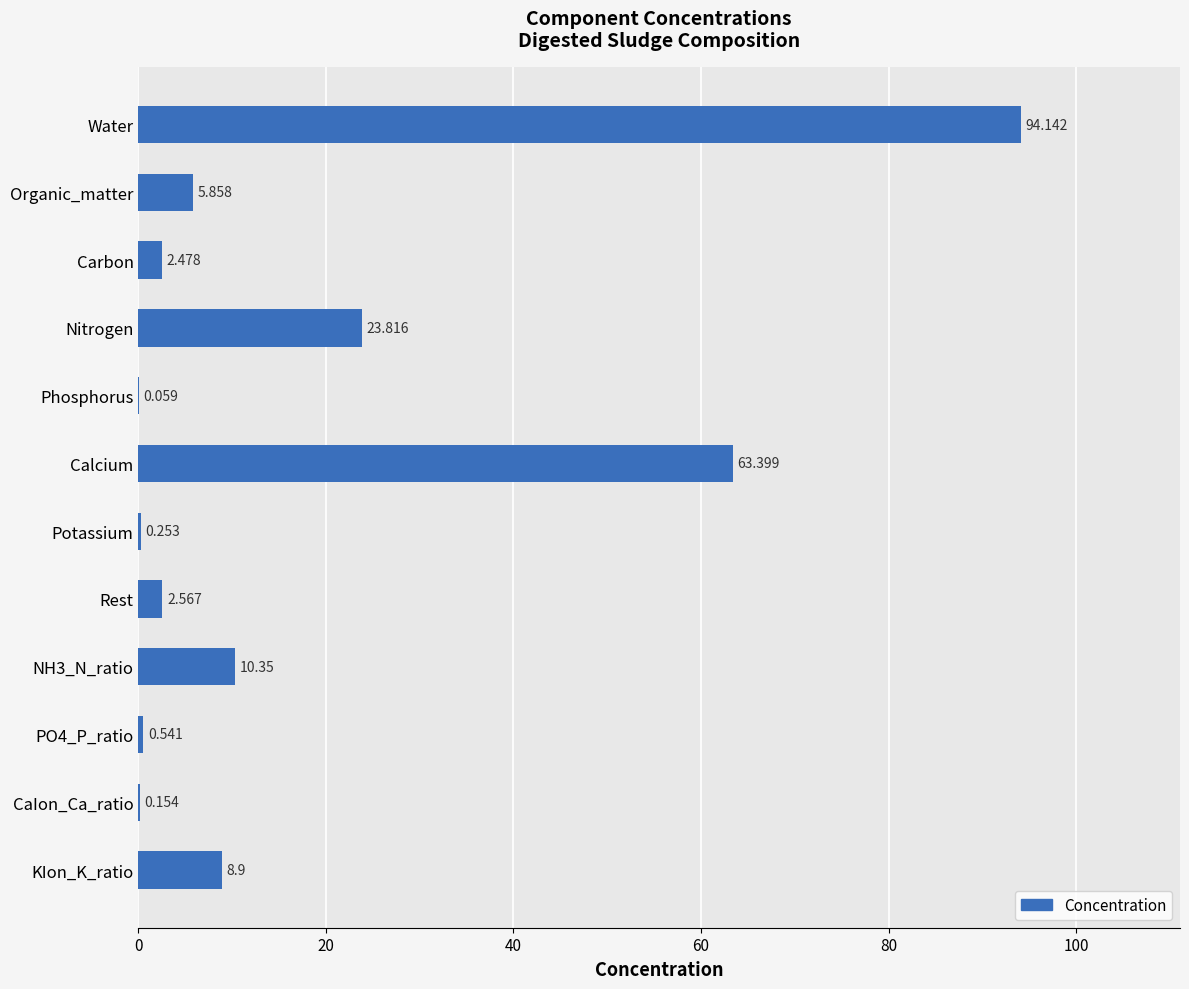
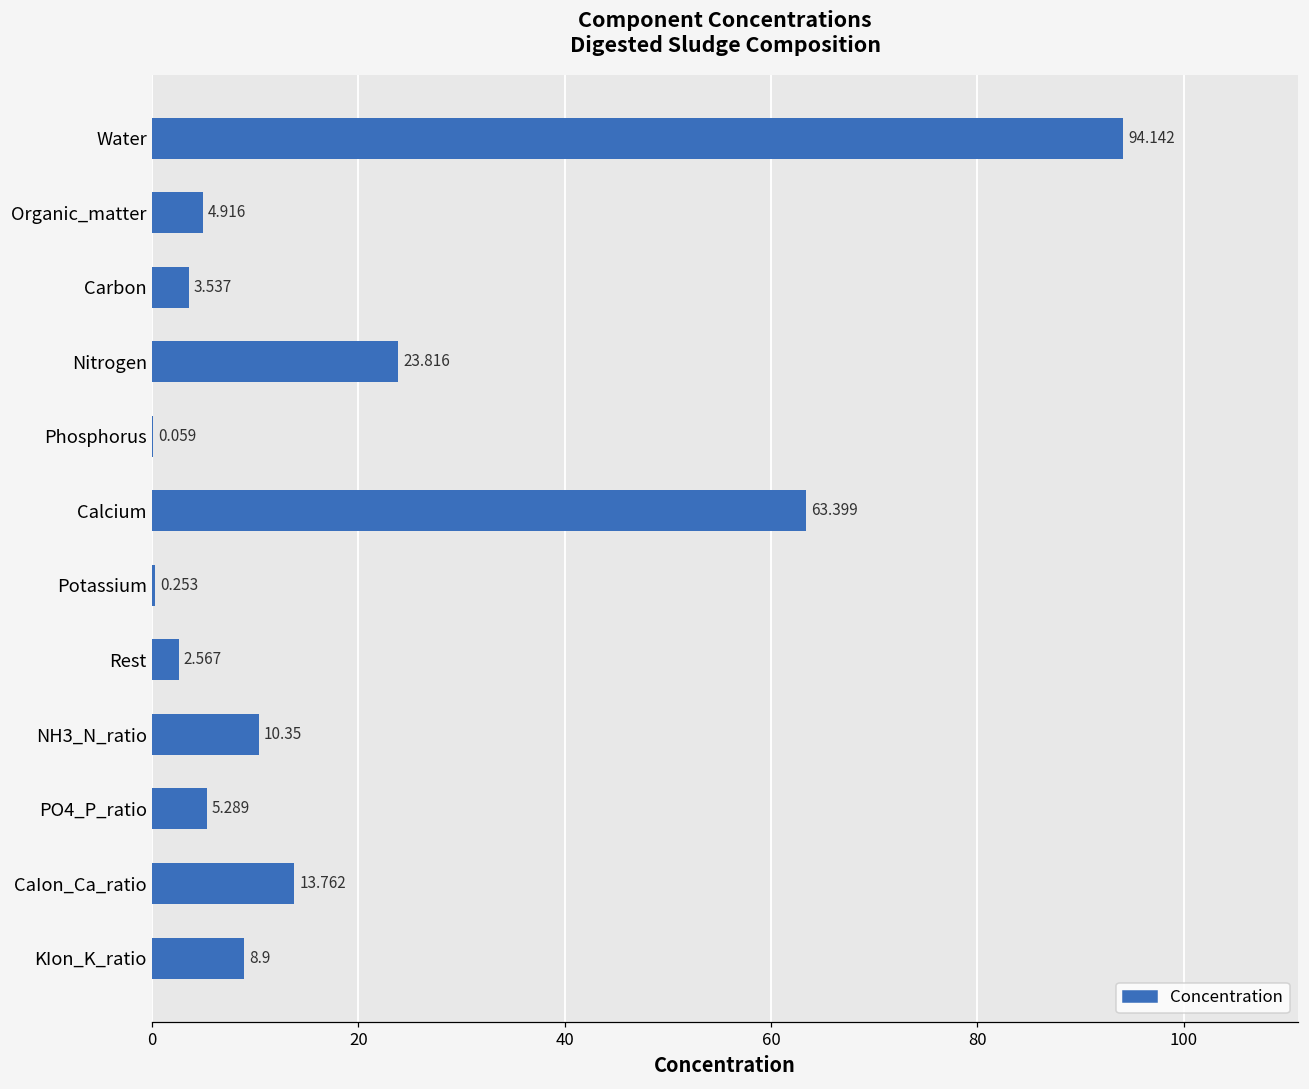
Organic_matter: 5.858 -> 4.916
Carbon: 2.478 -> 3.537
PO4_P_ratio: 0.541 -> 5.289
CaIon_Ca_ratio: 0.154 -> 13.762
